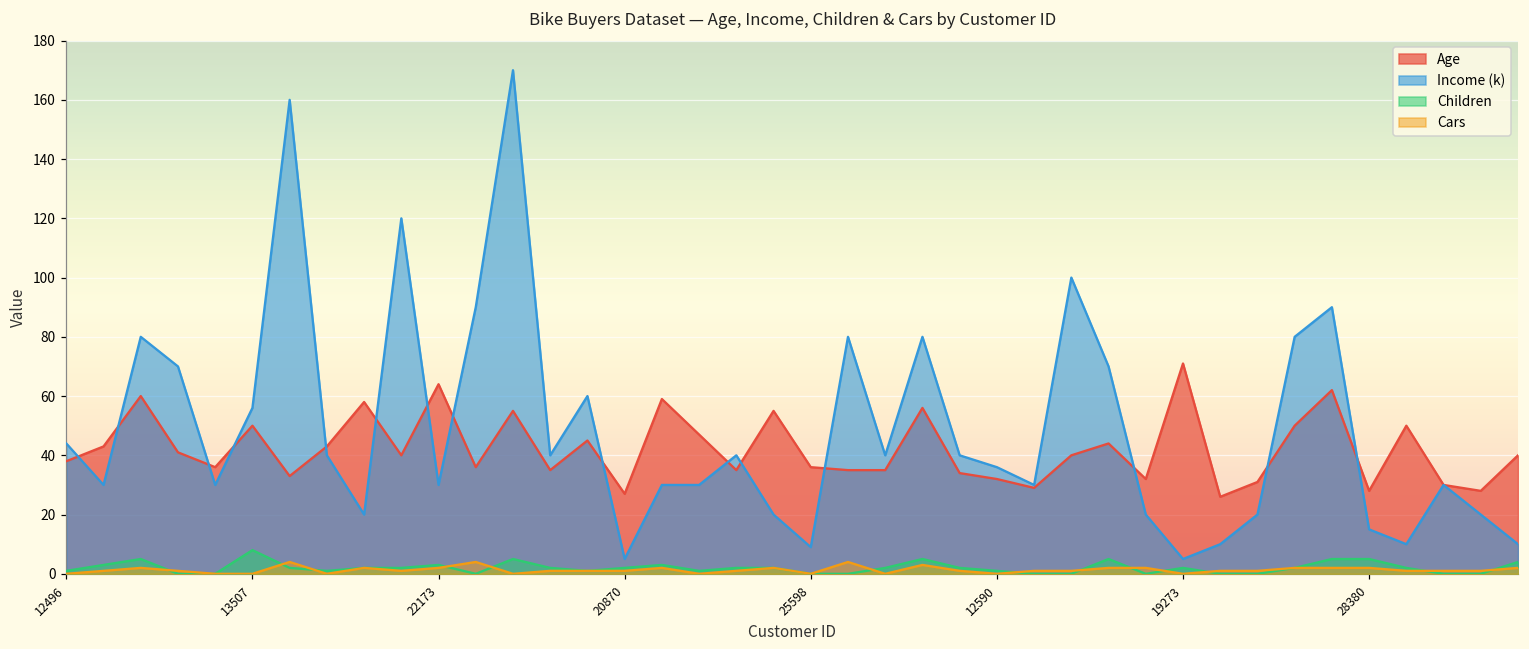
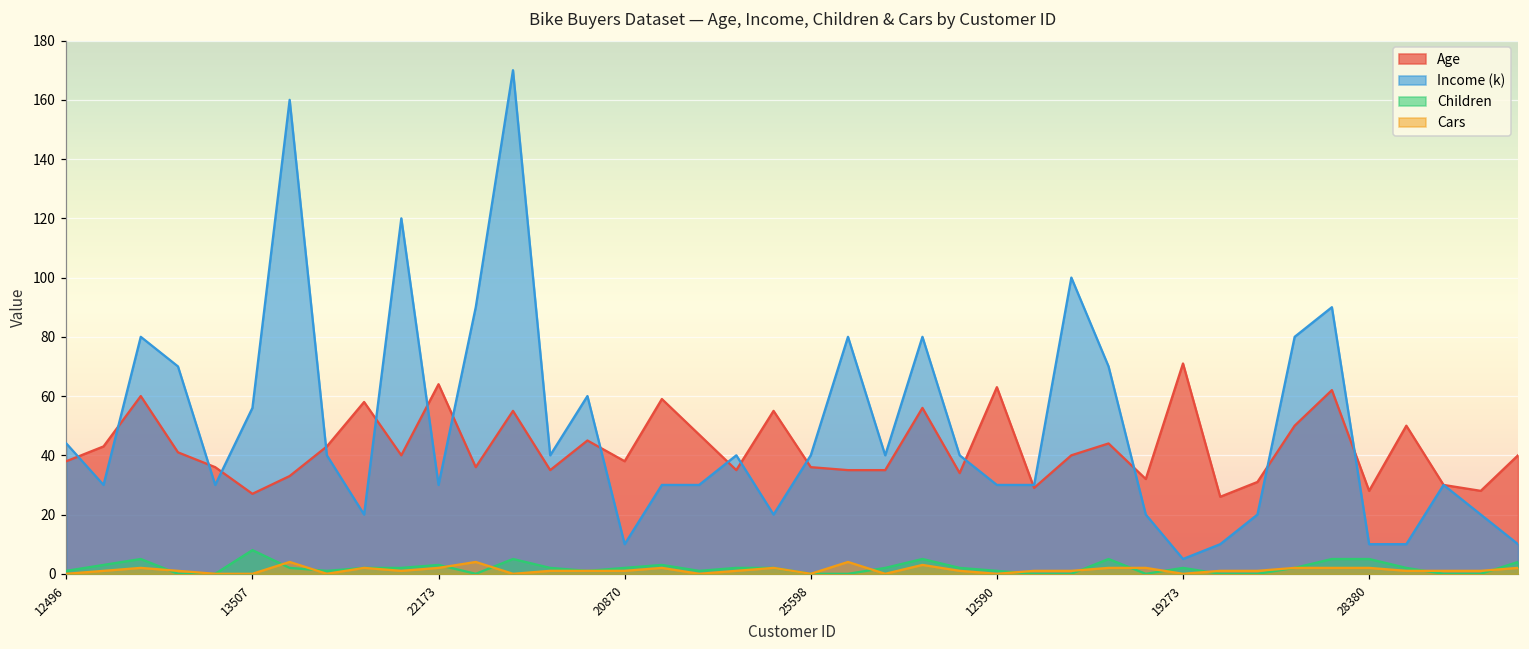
Age, 13507: 50 -> 27
Age, 20870: 27 -> 38
Income (k), 20870: 5 -> 10
Income (k), 25598: 9 -> 40
Age, 12590: 32 -> 63
Income (k), 12590: 36 -> 30
Income (k), 28380: 15 -> 10
